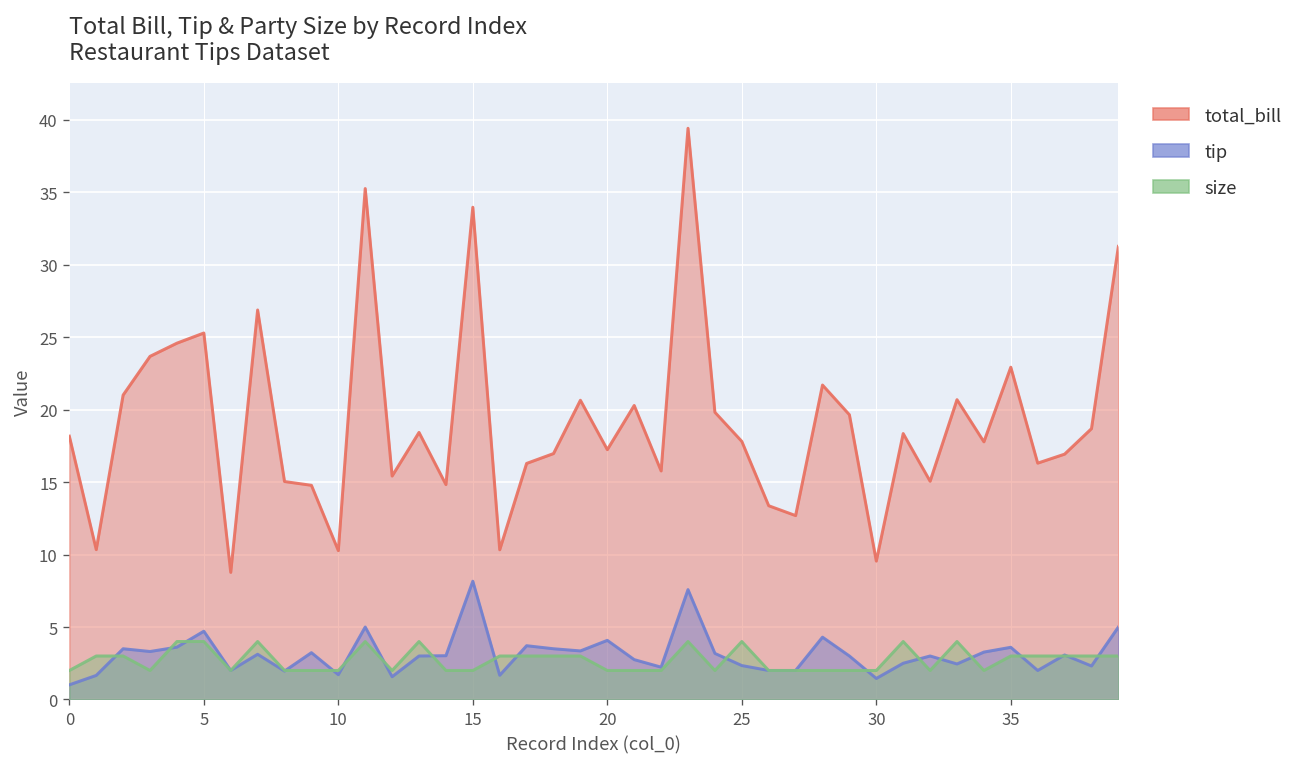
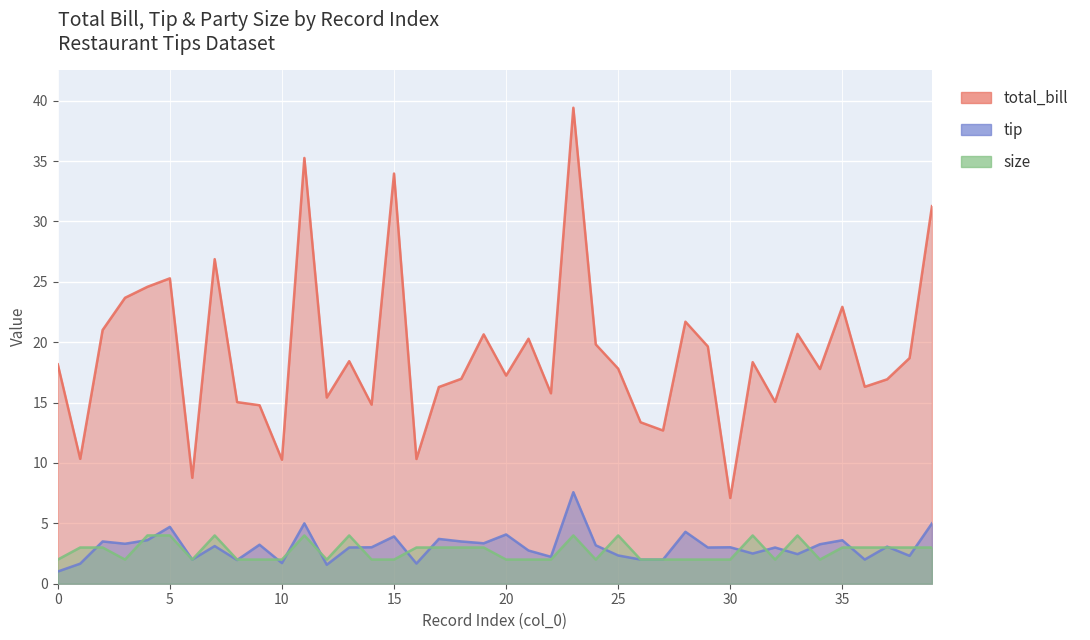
tip, 15: 8.2 -> 3.9
total_bill, 30: 9.6 -> 7.1
tip, 30: 1.5 -> 3.0
